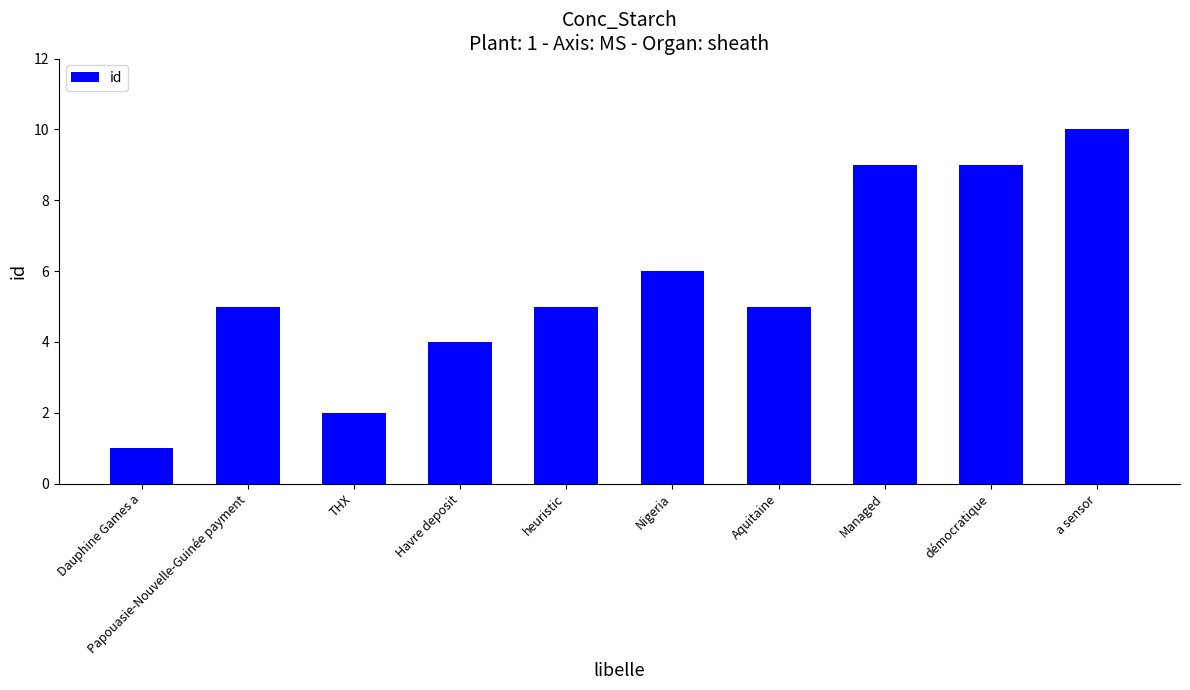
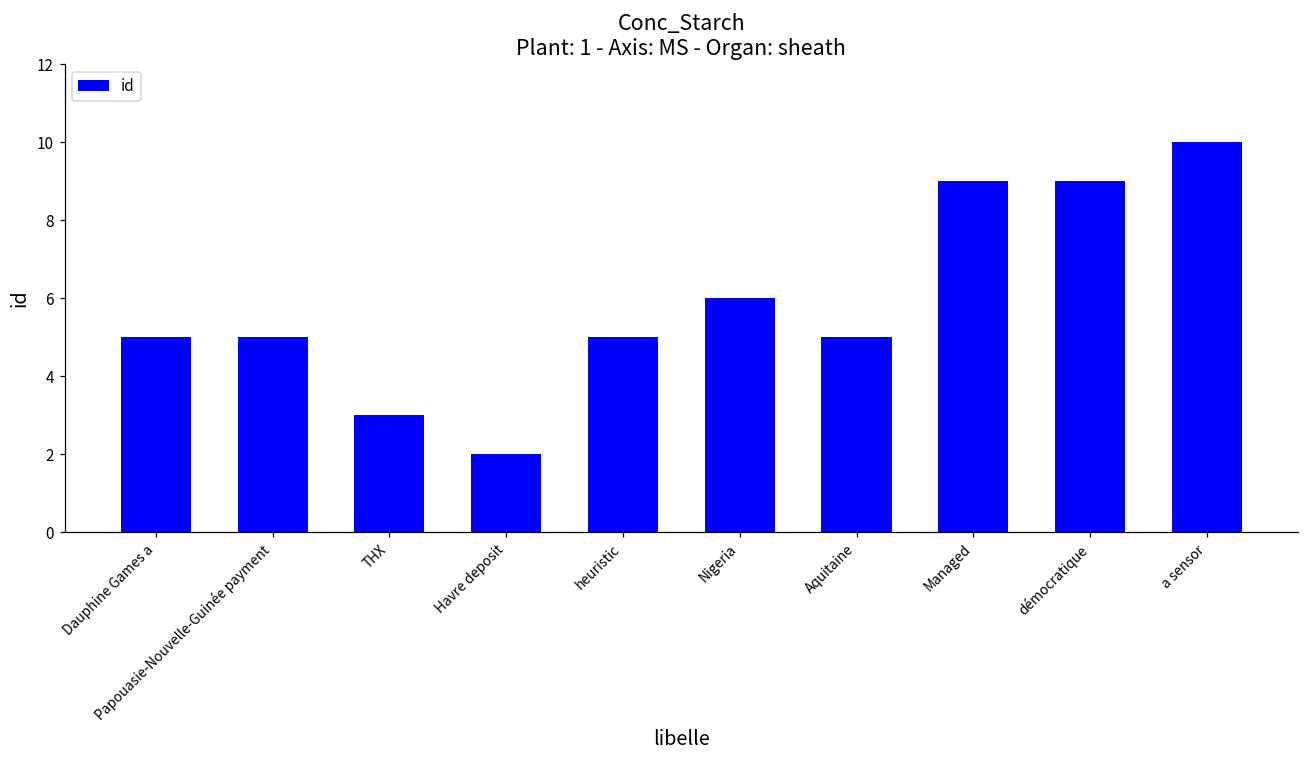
Dauphine Games a: 1 -> 5
THX: 2 -> 3
Havre deposit: 4 -> 2
